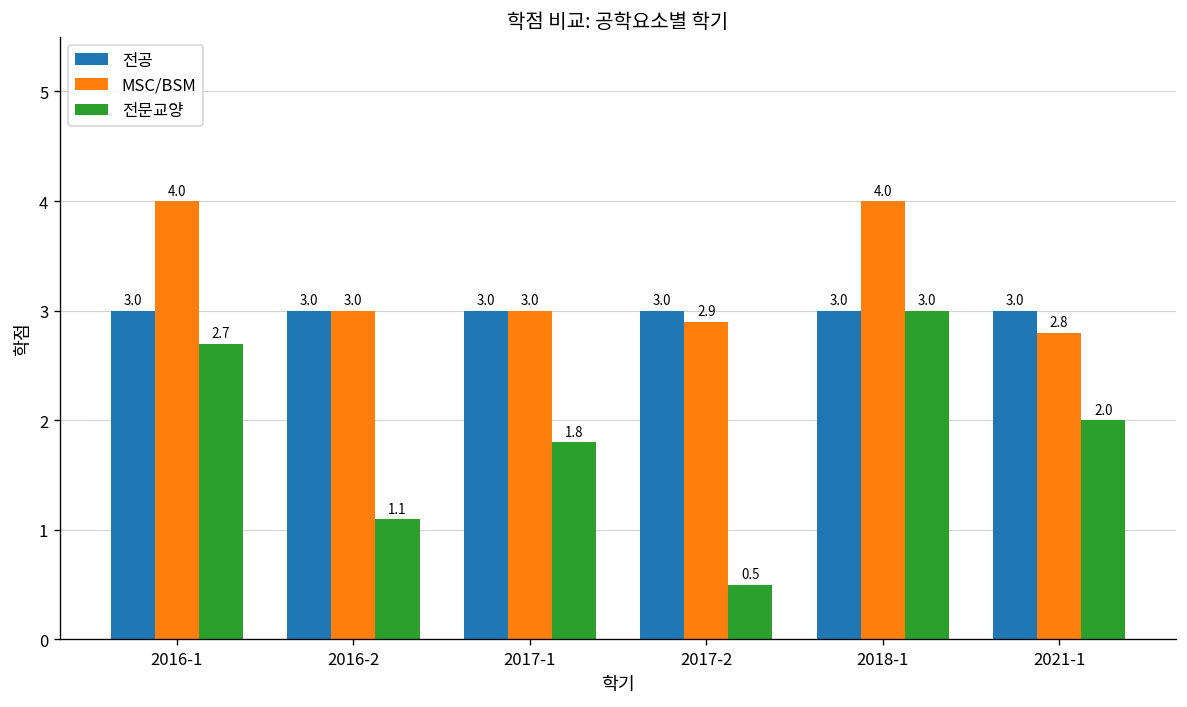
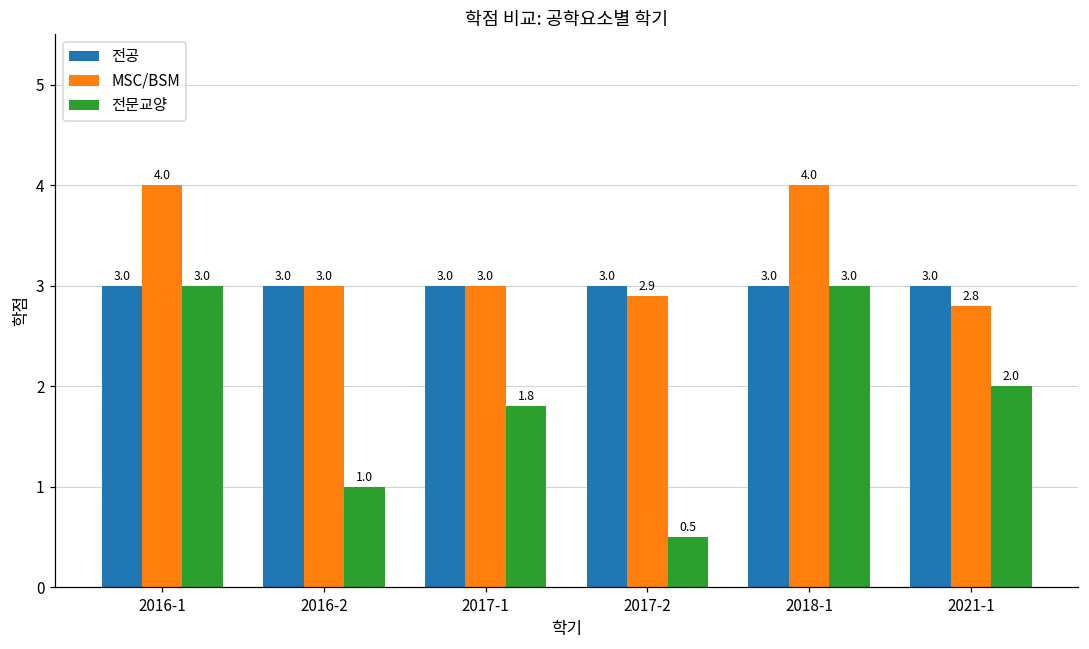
전문교양, 2016-1: 2.7 -> 3.0
전문교양, 2016-2: 1.1 -> 1.0
